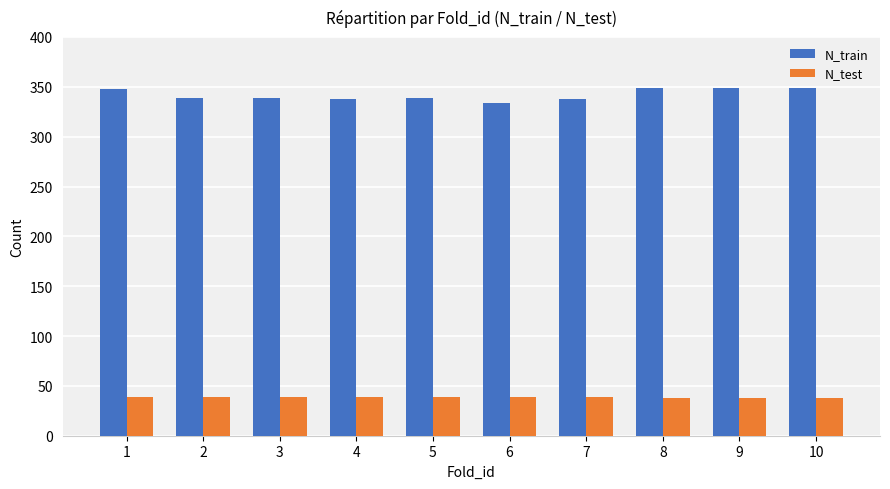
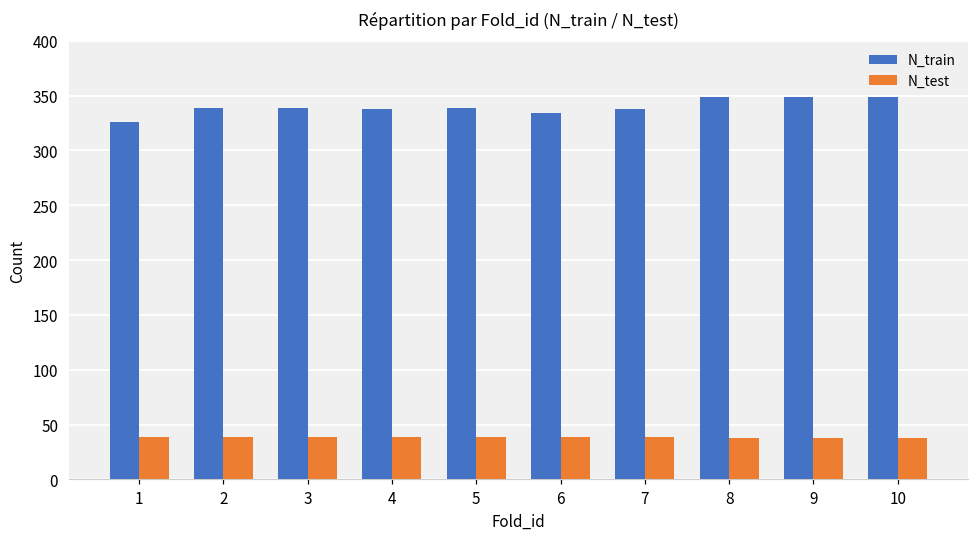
N_train, 1: 350 -> 330
